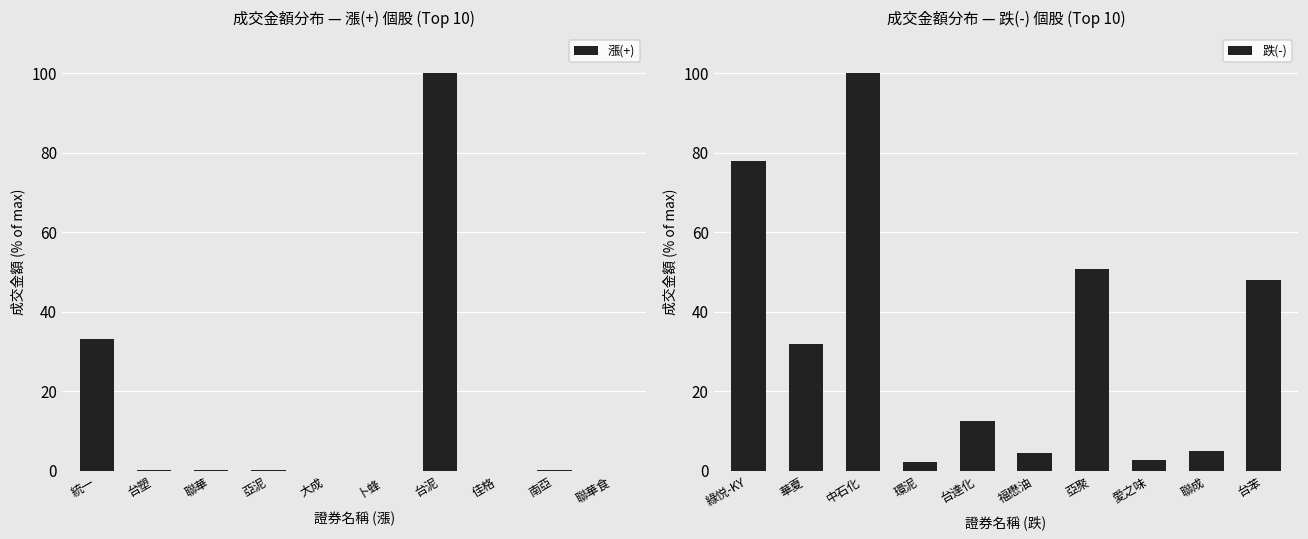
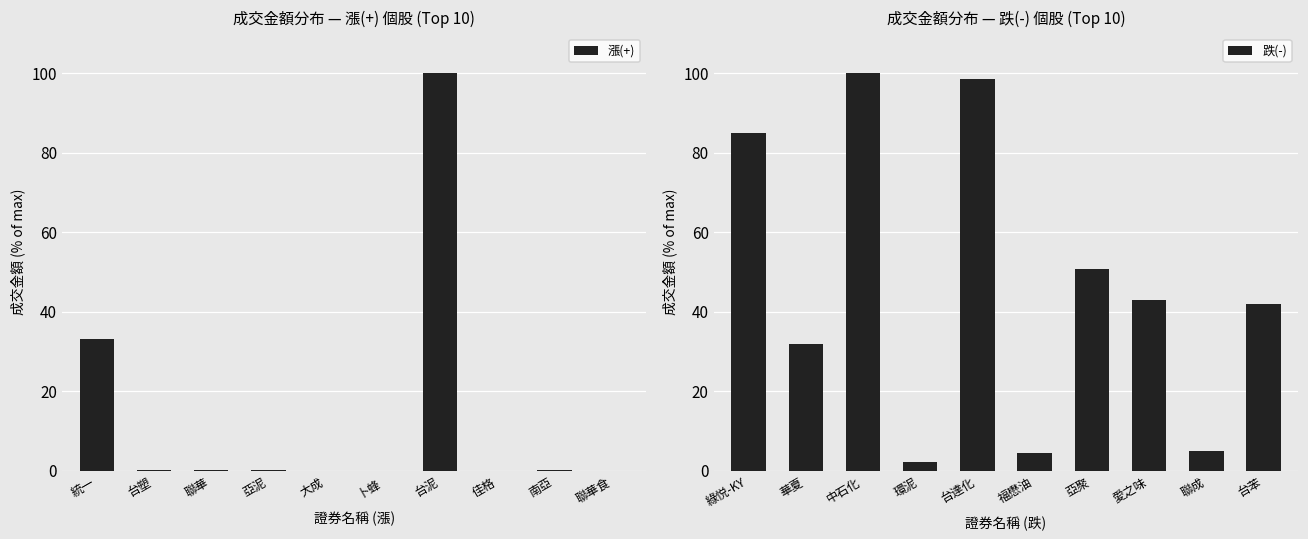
成交金額分布 — 跌(-) 個股 (Top 10), 綠悦-KY: 78 -> 85
成交金額分布 — 跌(-) 個股 (Top 10), 台達化: 12 -> 99
成交金額分布 — 跌(-) 個股 (Top 10), 愛之味: 3 -> 43
成交金額分布 — 跌(-) 個股 (Top 10), 台苯: 48 -> 42
